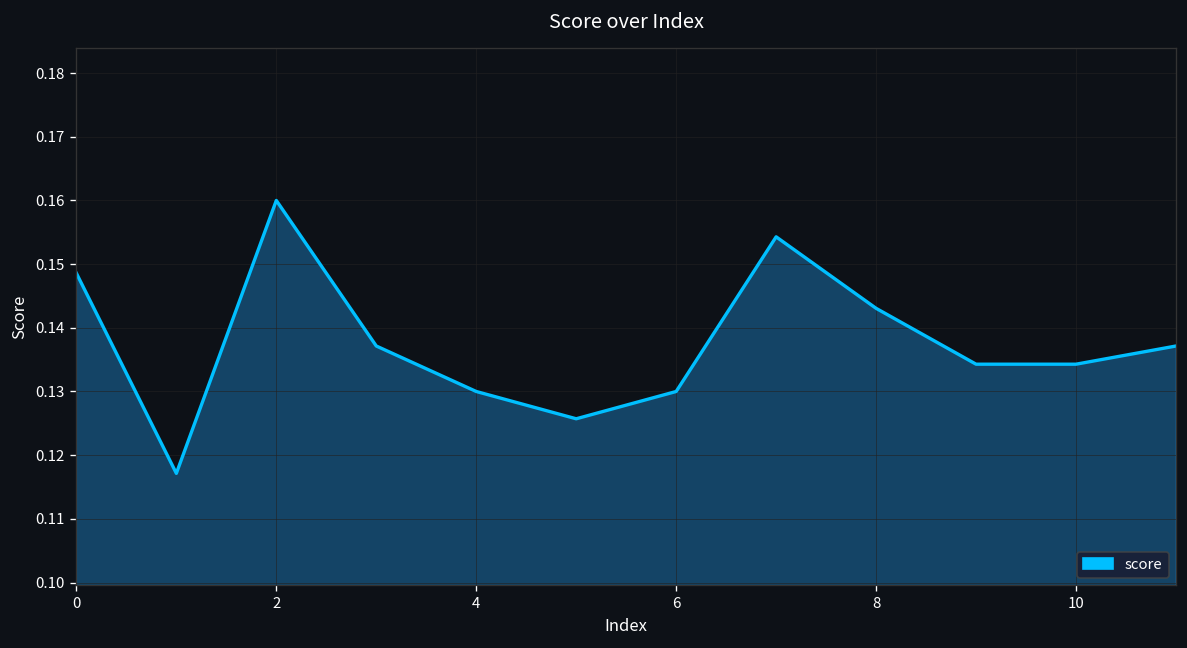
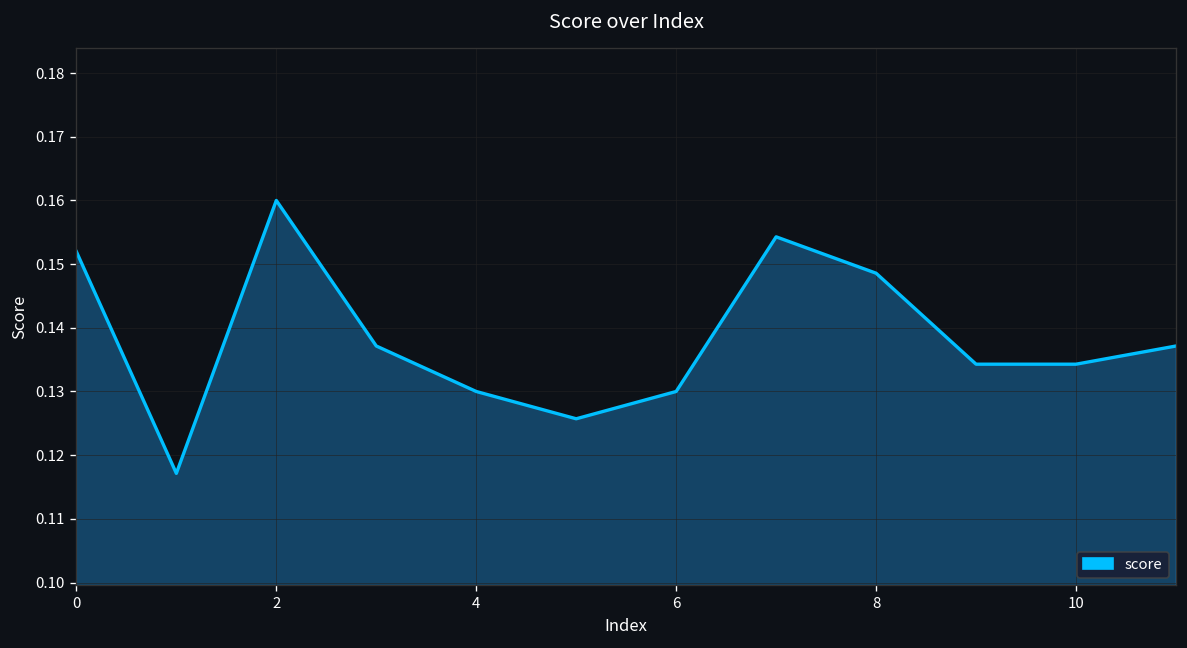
0: 0.149 -> 0.152
8: 0.143 -> 0.149
